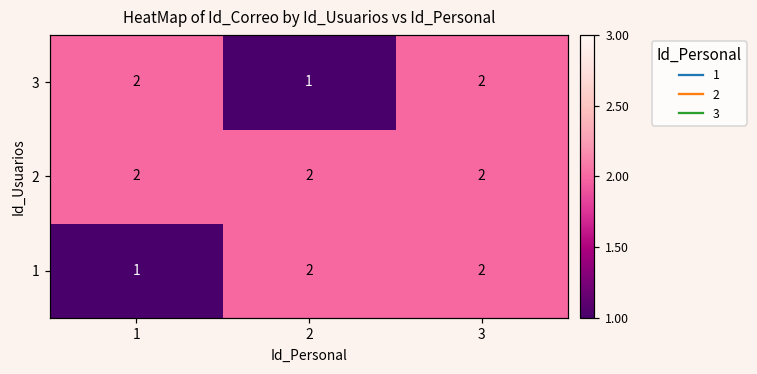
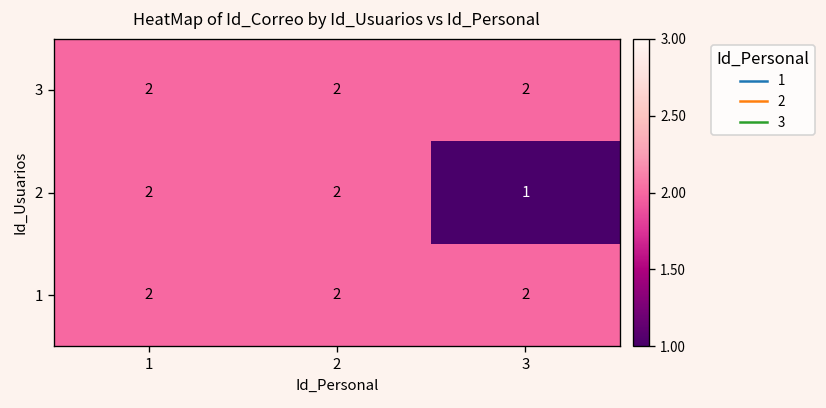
3, 2: 1 -> 2
2, 3: 2 -> 1
1, 1: 1 -> 2
